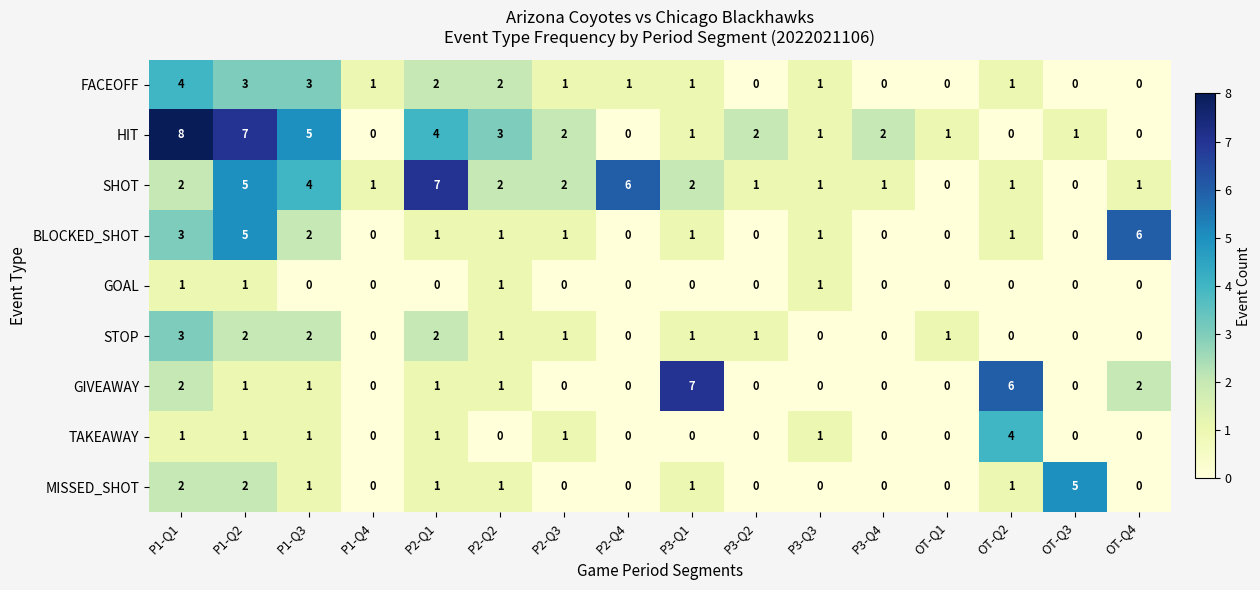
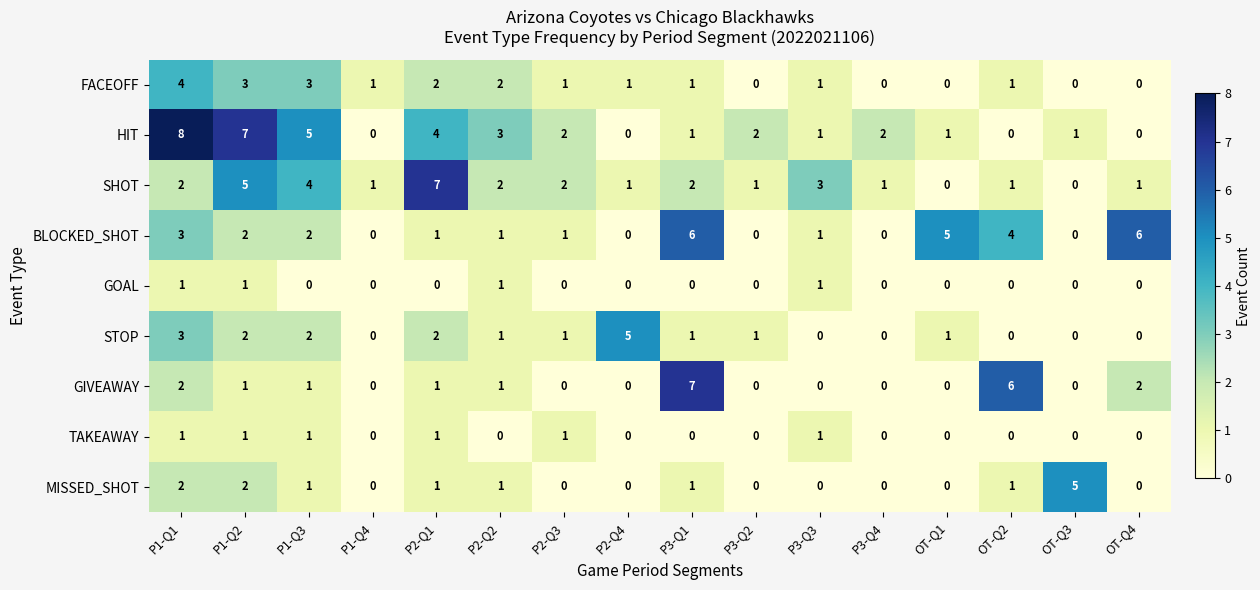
SHOT, P2-Q4: 6 -> 1
SHOT, P3-Q3: 1 -> 3
BLOCKED_SHOT, P1-Q2: 5 -> 2
BLOCKED_SHOT, P3-Q1: 1 -> 6
BLOCKED_SHOT, OT-Q1: 0 -> 5
BLOCKED_SHOT, OT-Q2: 1 -> 4
STOP, P2-Q4: 0 -> 5
TAKEAWAY, OT-Q2: 4 -> 0
